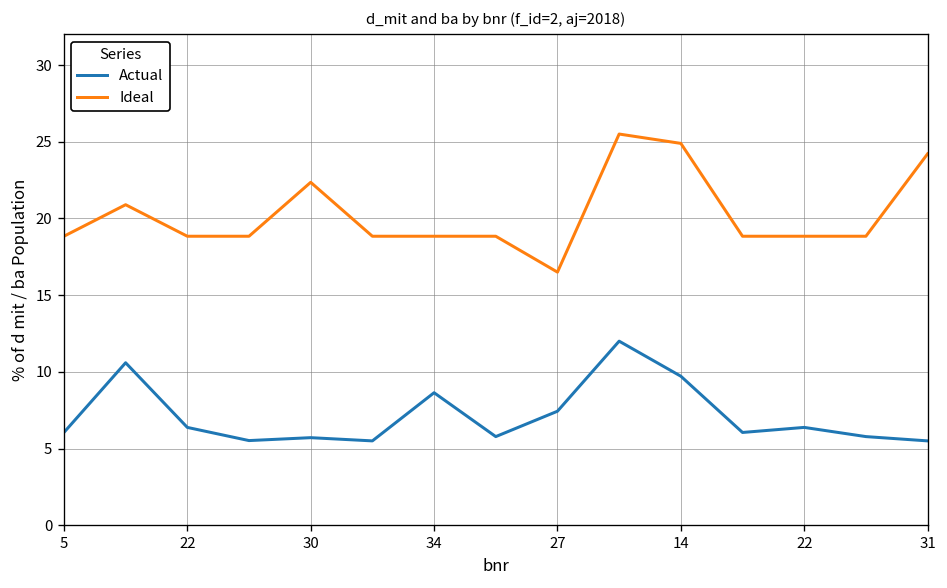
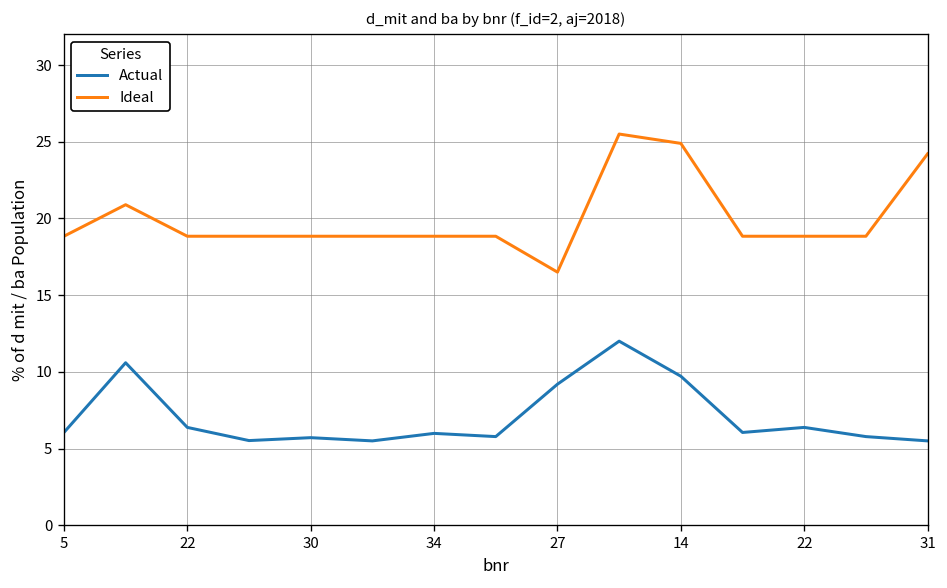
Ideal, 30: 22.4 -> 18.8
Actual, 34: 8.6 -> 6.0
Actual, 27: 7.4 -> 9.2
